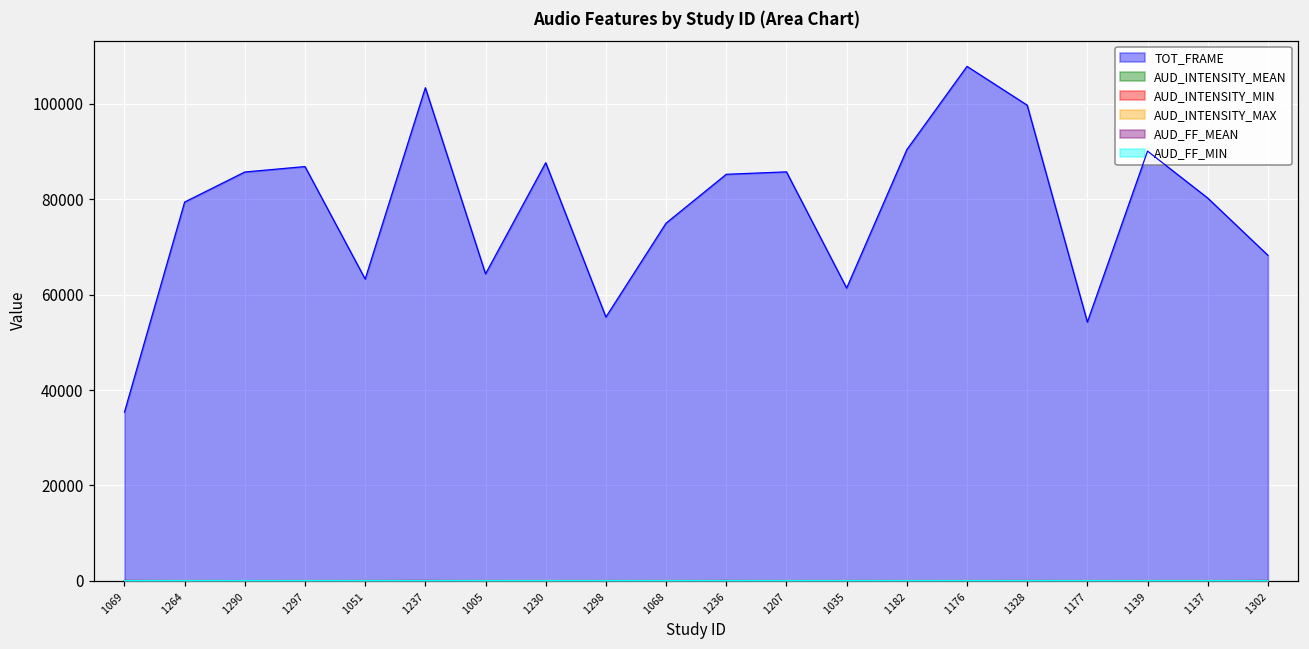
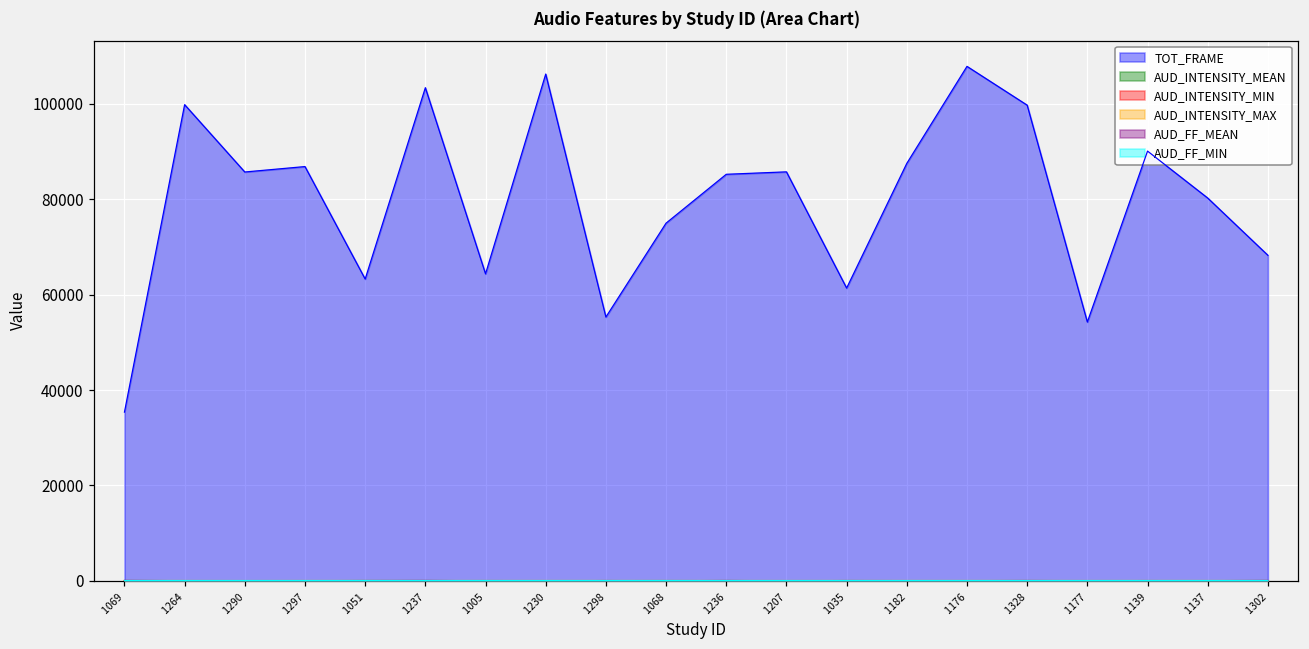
TOT_FRAME, 1264: 79000 -> 100000
TOT_FRAME, 1230: 88000 -> 106000
TOT_FRAME, 1182: 90000 -> 88000
